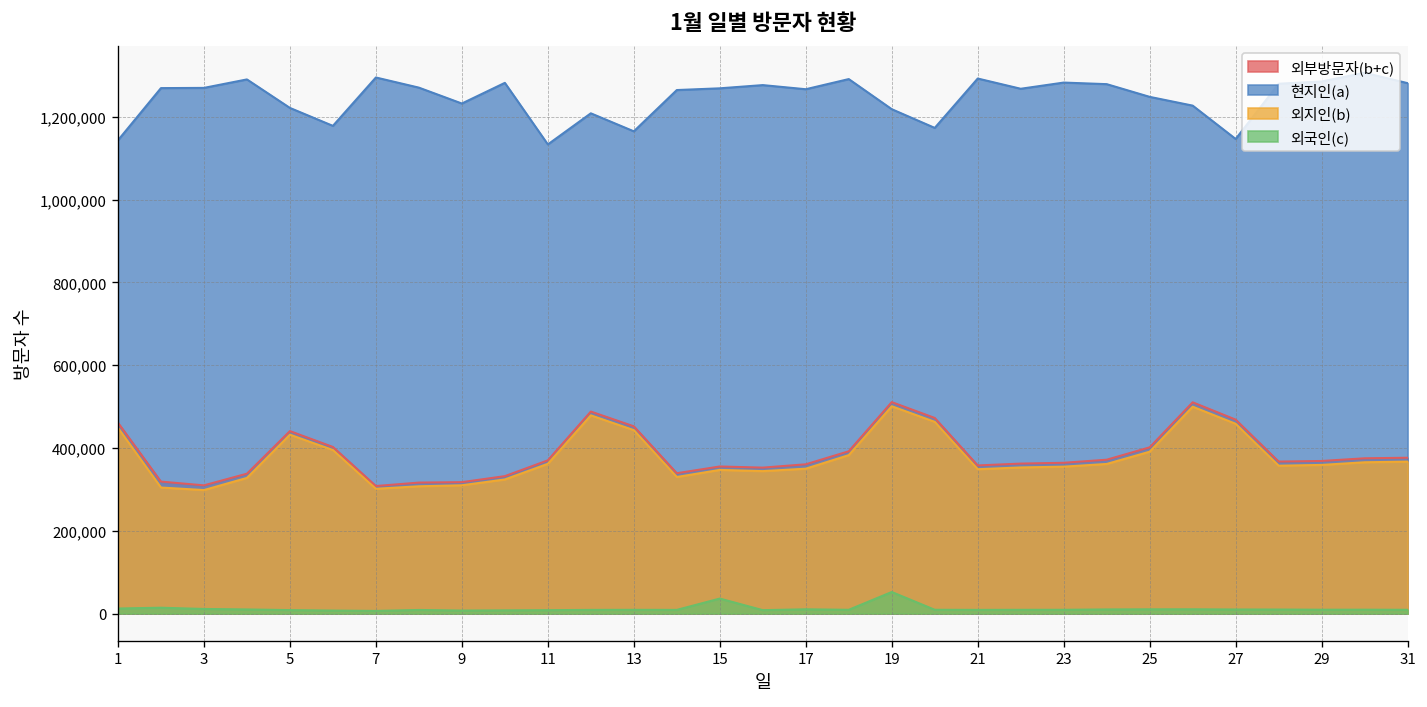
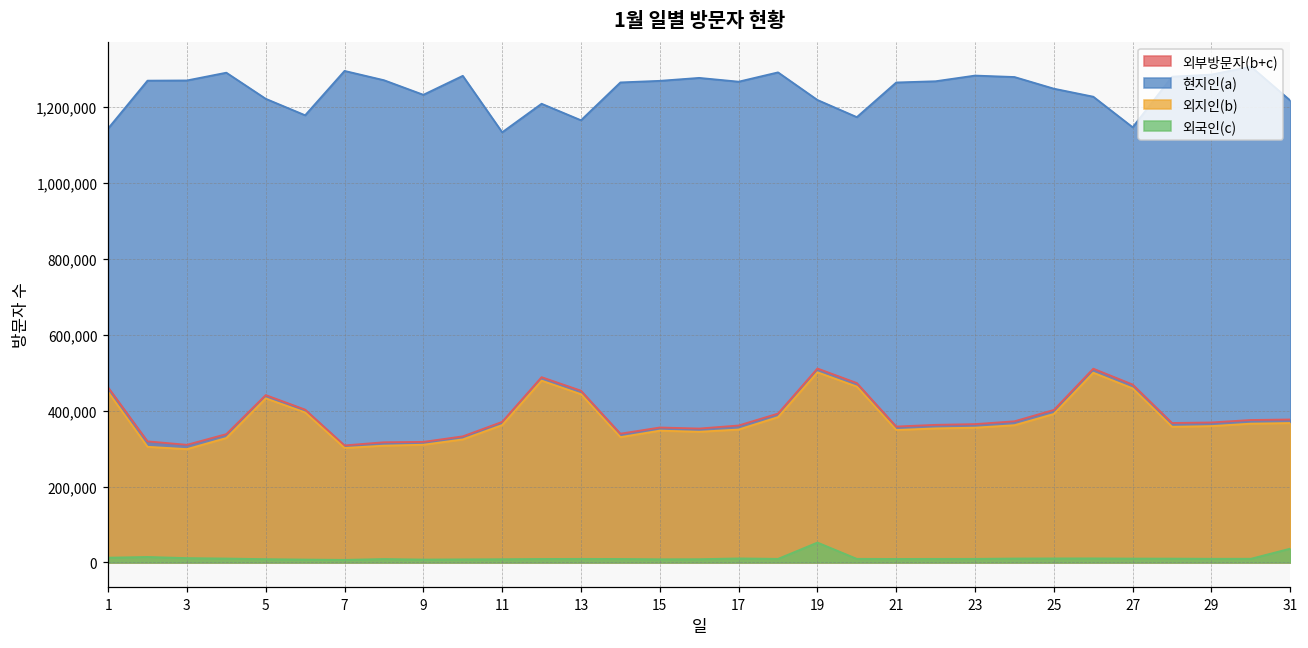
외국인(c), 15: 40,000 -> 10,000
현지인(a), 21: 1,290,000 -> 1,260,000
현지인(a), 31: 1,280,000 -> 1,220,000
외국인(c), 31: 10,000 -> 40,000
